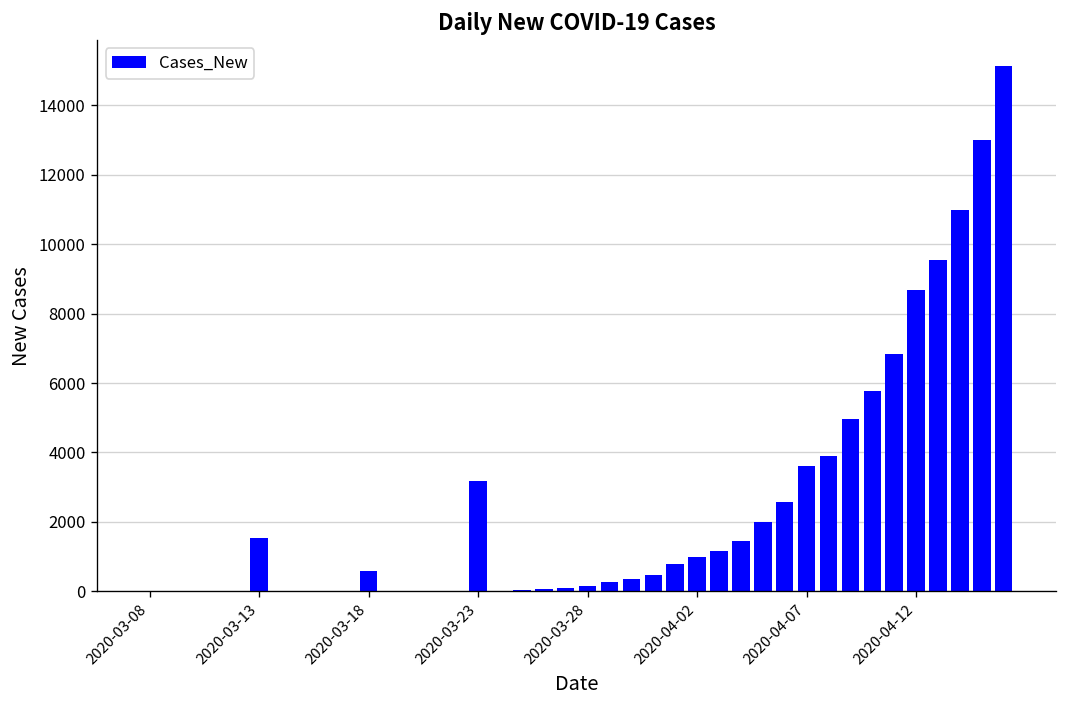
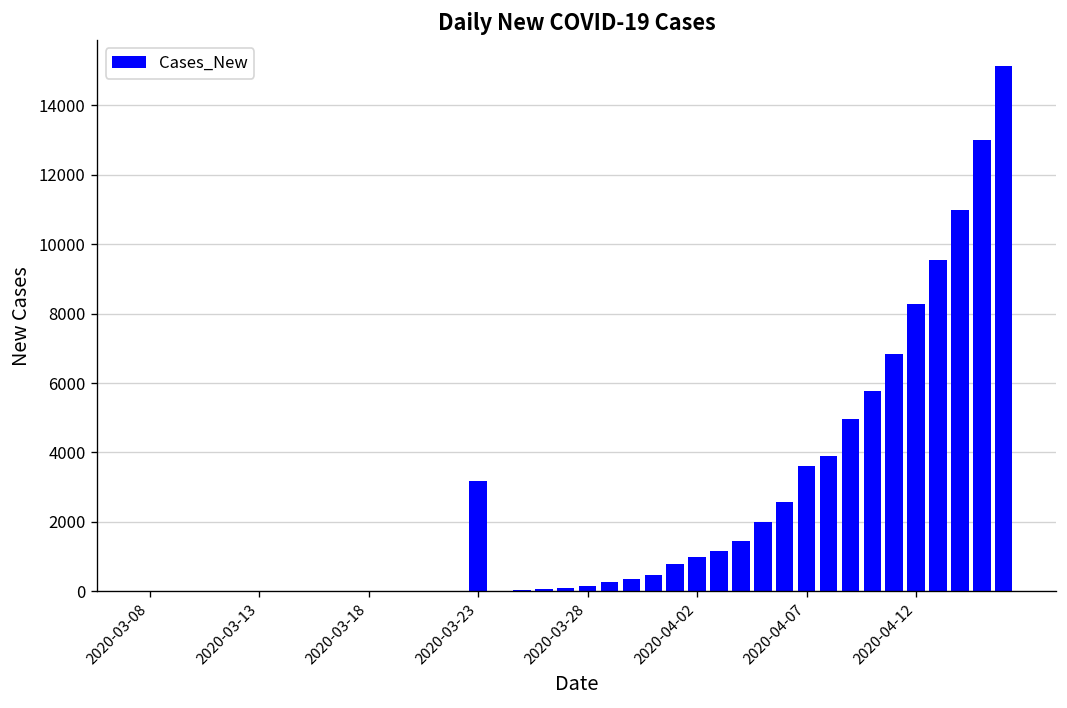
2020-03-13: 1500 -> 0
2020-03-18: 600 -> 0
2020-04-12: 8700 -> 8300
